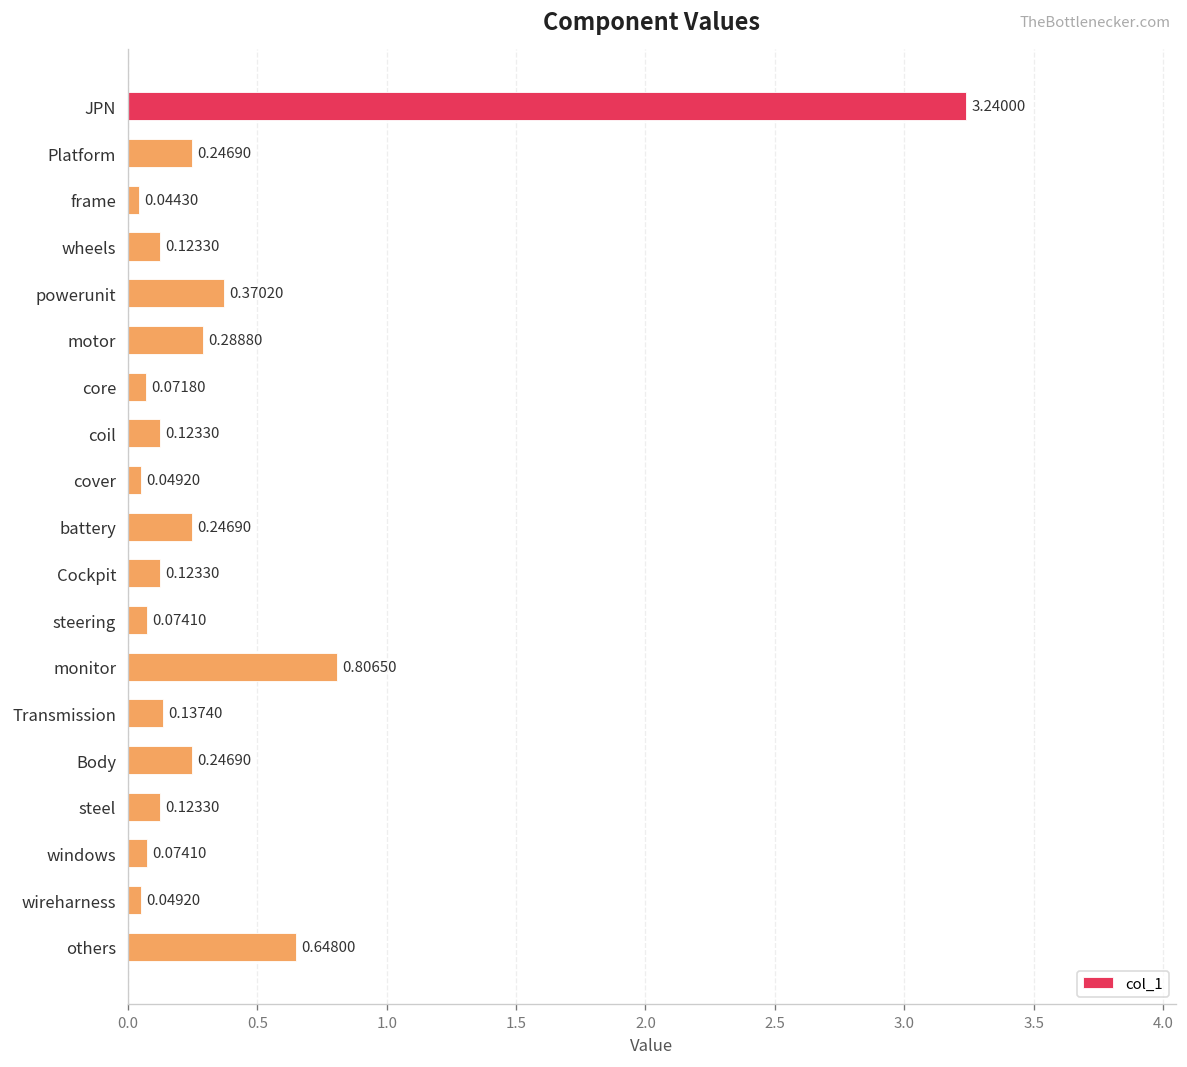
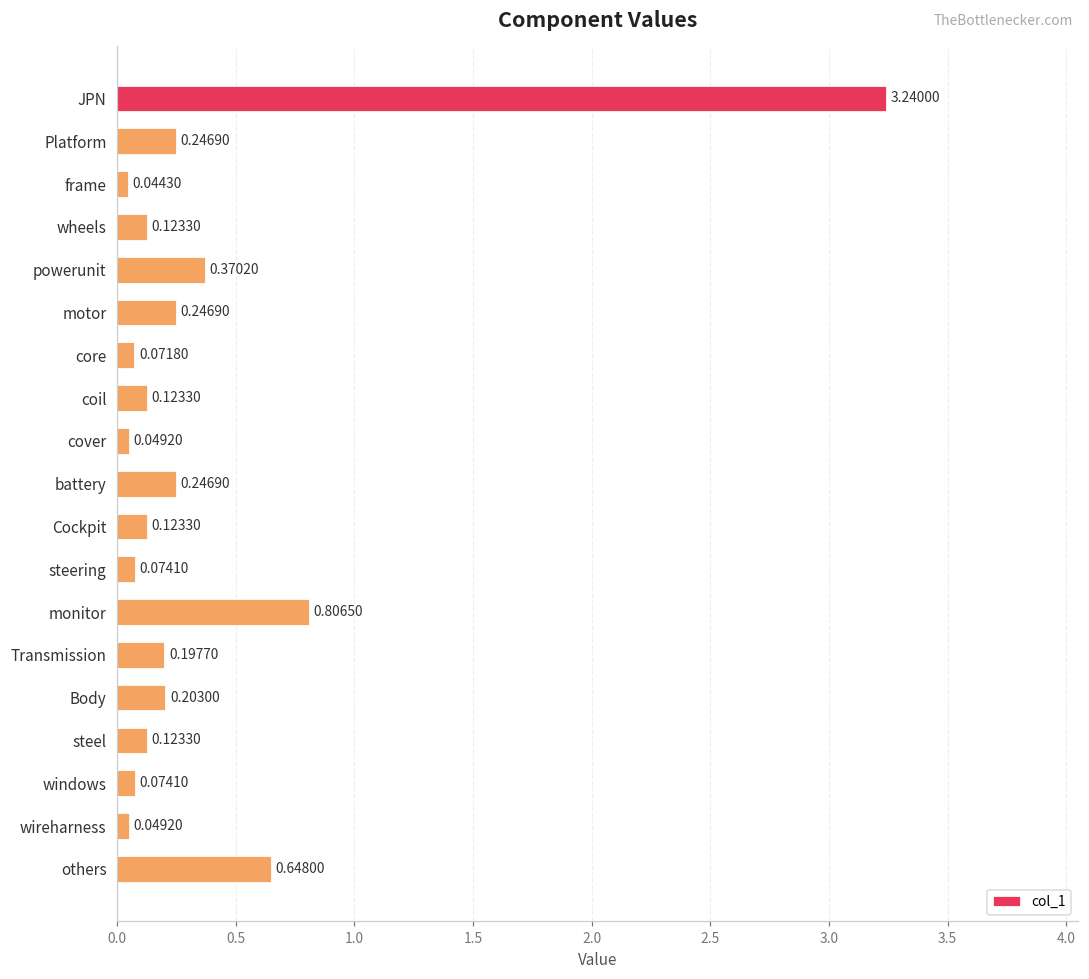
motor: 0.28880 -> 0.24690
Transmission: 0.13740 -> 0.19770
Body: 0.24690 -> 0.20300
